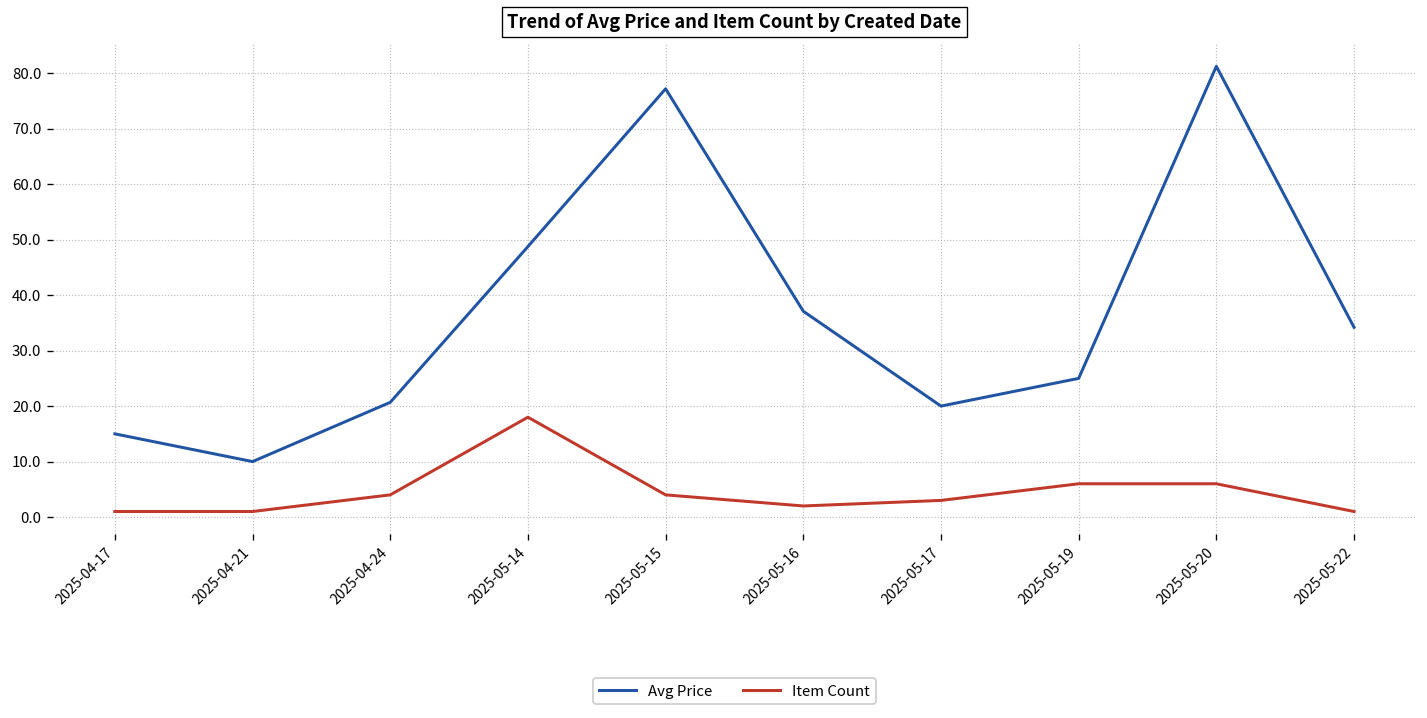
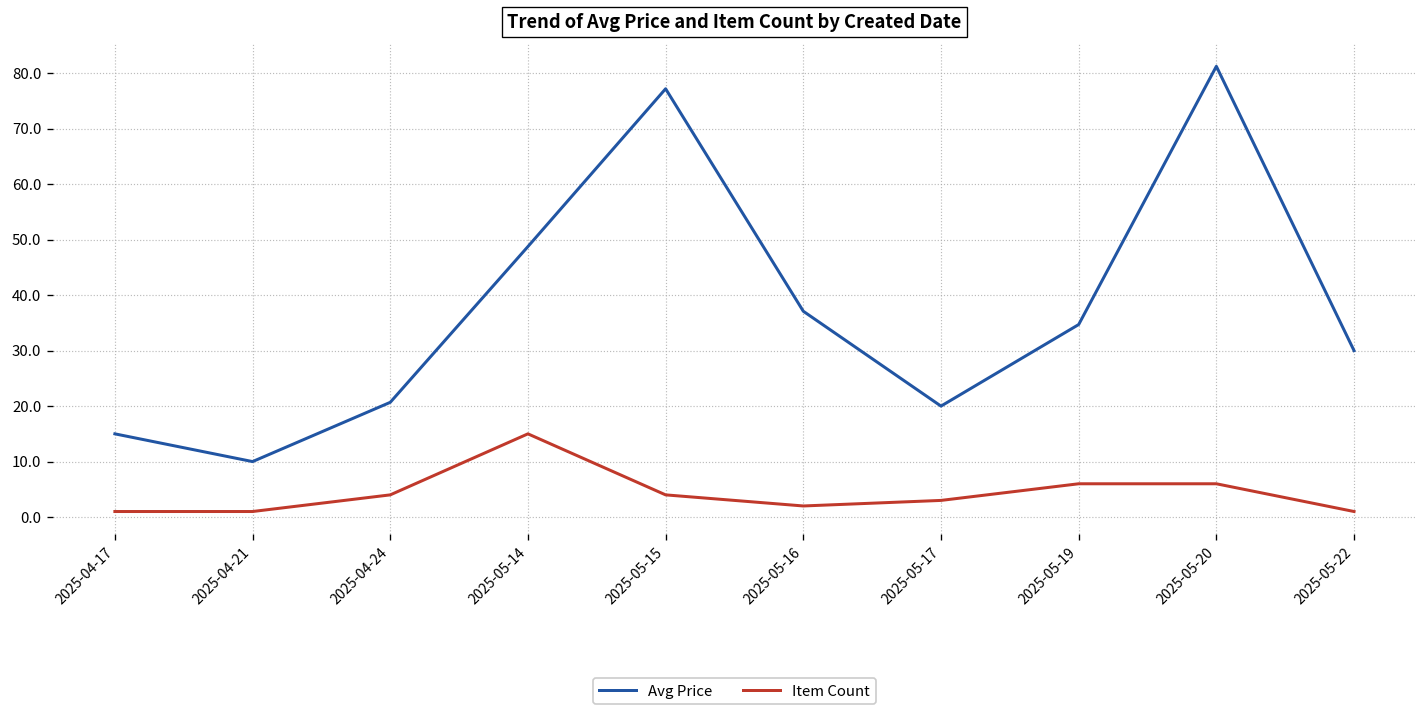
Item Count, 2025-05-14: 18 -> 15
Avg Price, 2025-05-19: 25 -> 35
Avg Price, 2025-05-22: 34 -> 30
